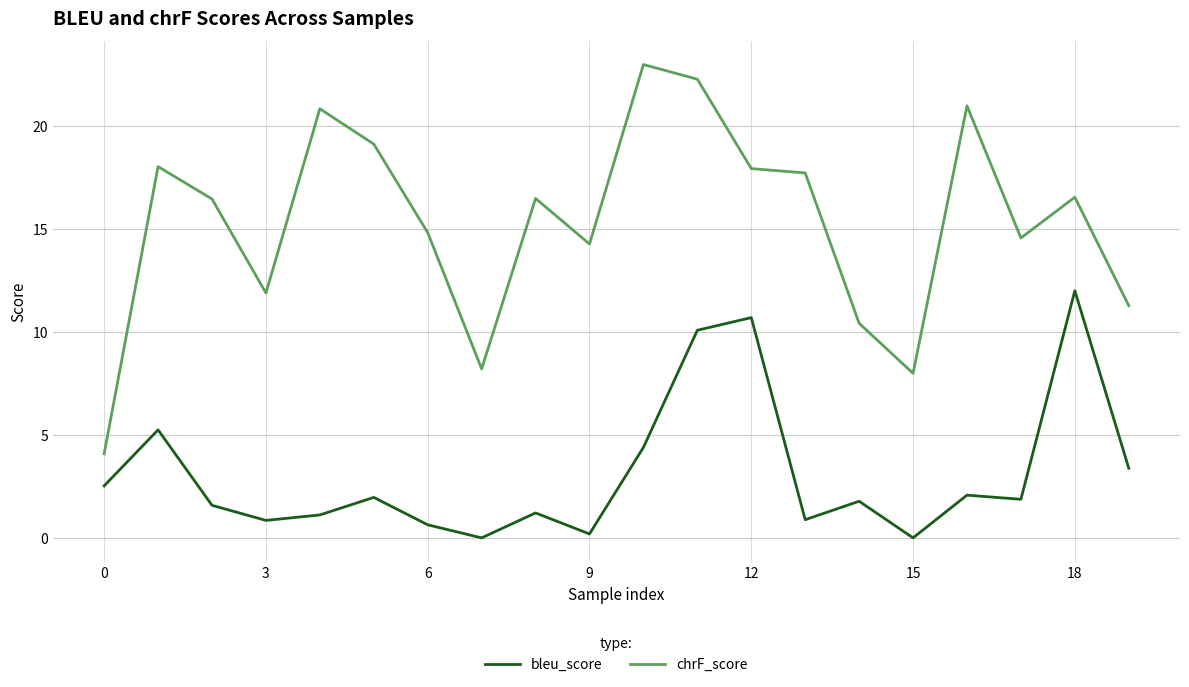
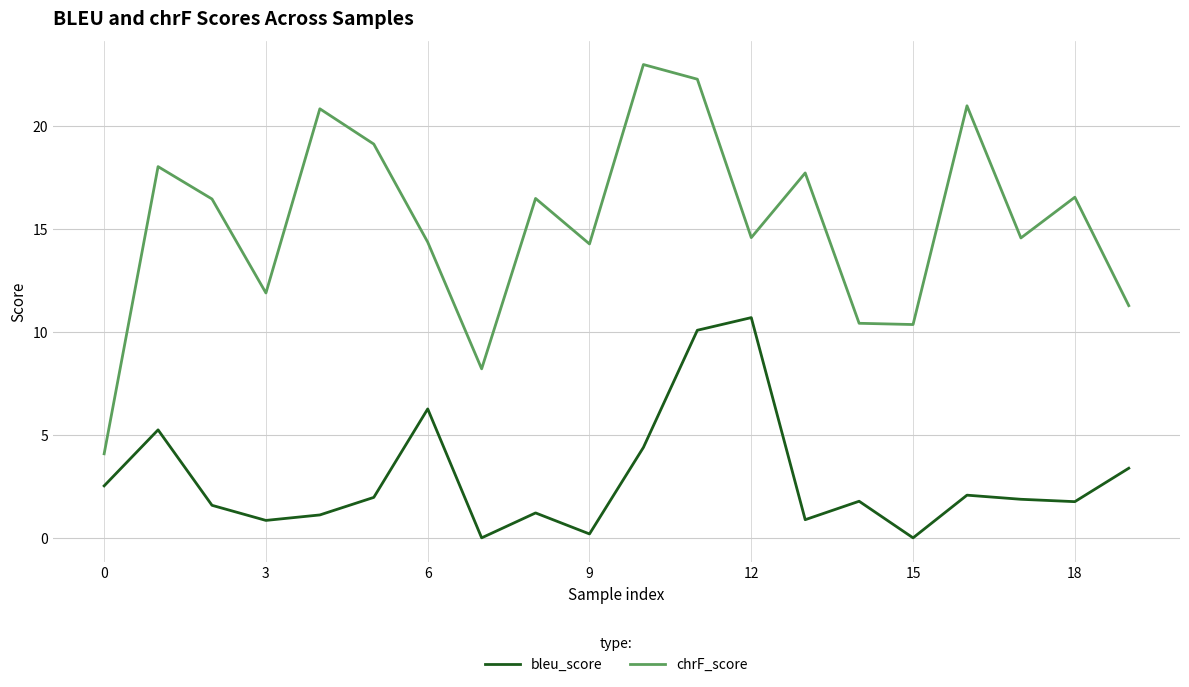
bleu_score, 6: 0.6 -> 6.3
chrF_score, 6: 14.8 -> 14.3
chrF_score, 12: 17.9 -> 14.6
chrF_score, 15: 8.0 -> 10.3
bleu_score, 18: 12.0 -> 1.8
